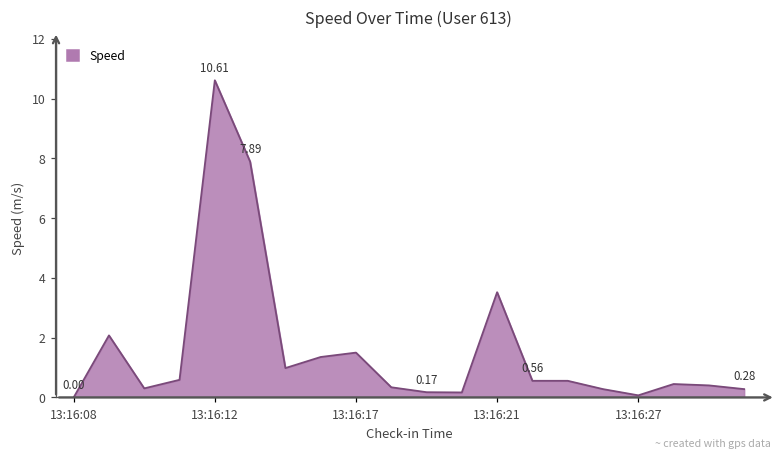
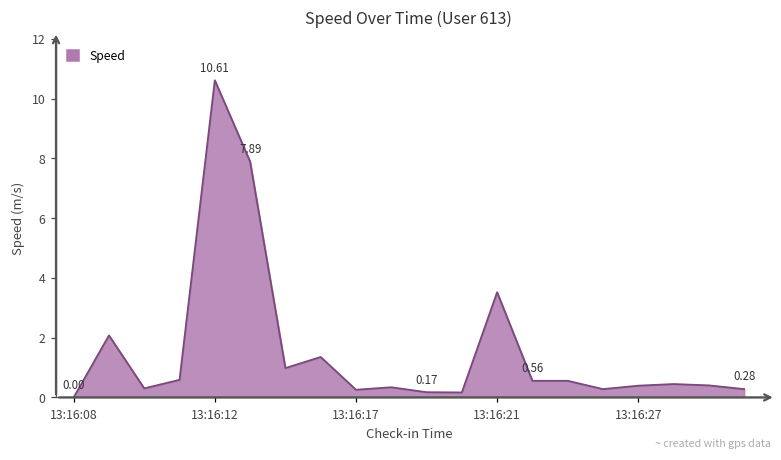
13:16:17: 1.5 -> 0.3
13:16:27: 0.1 -> 0.4
